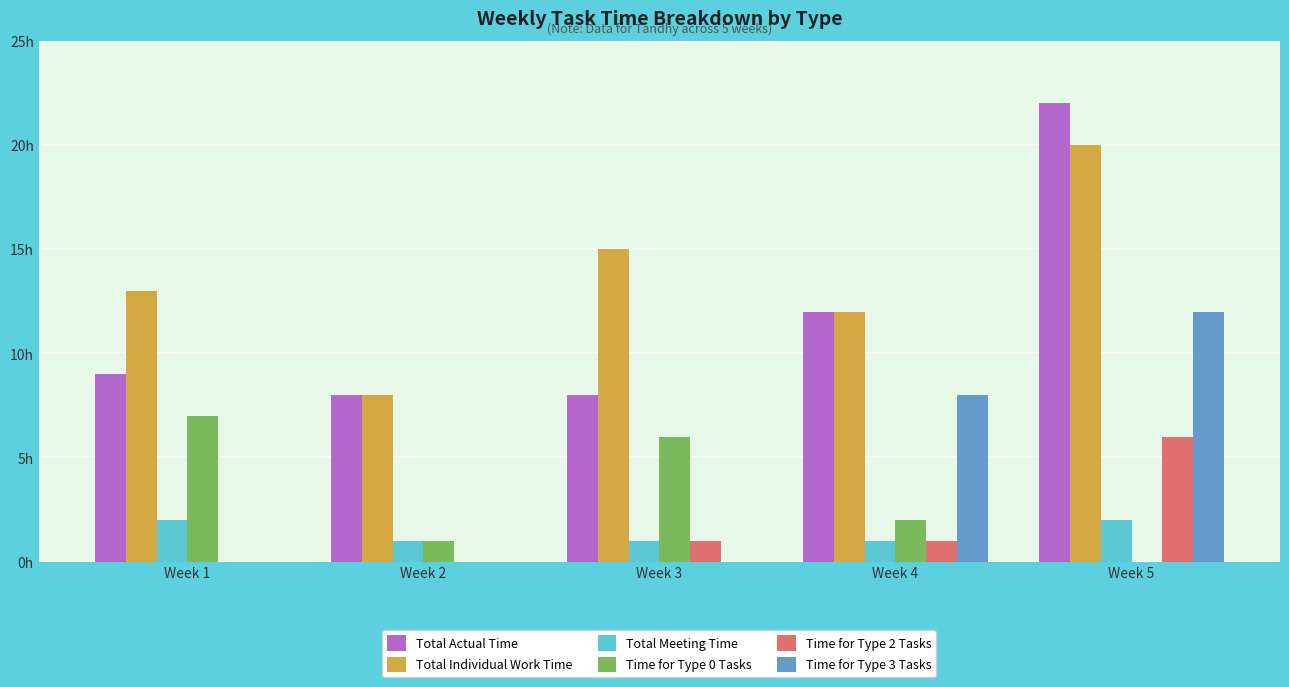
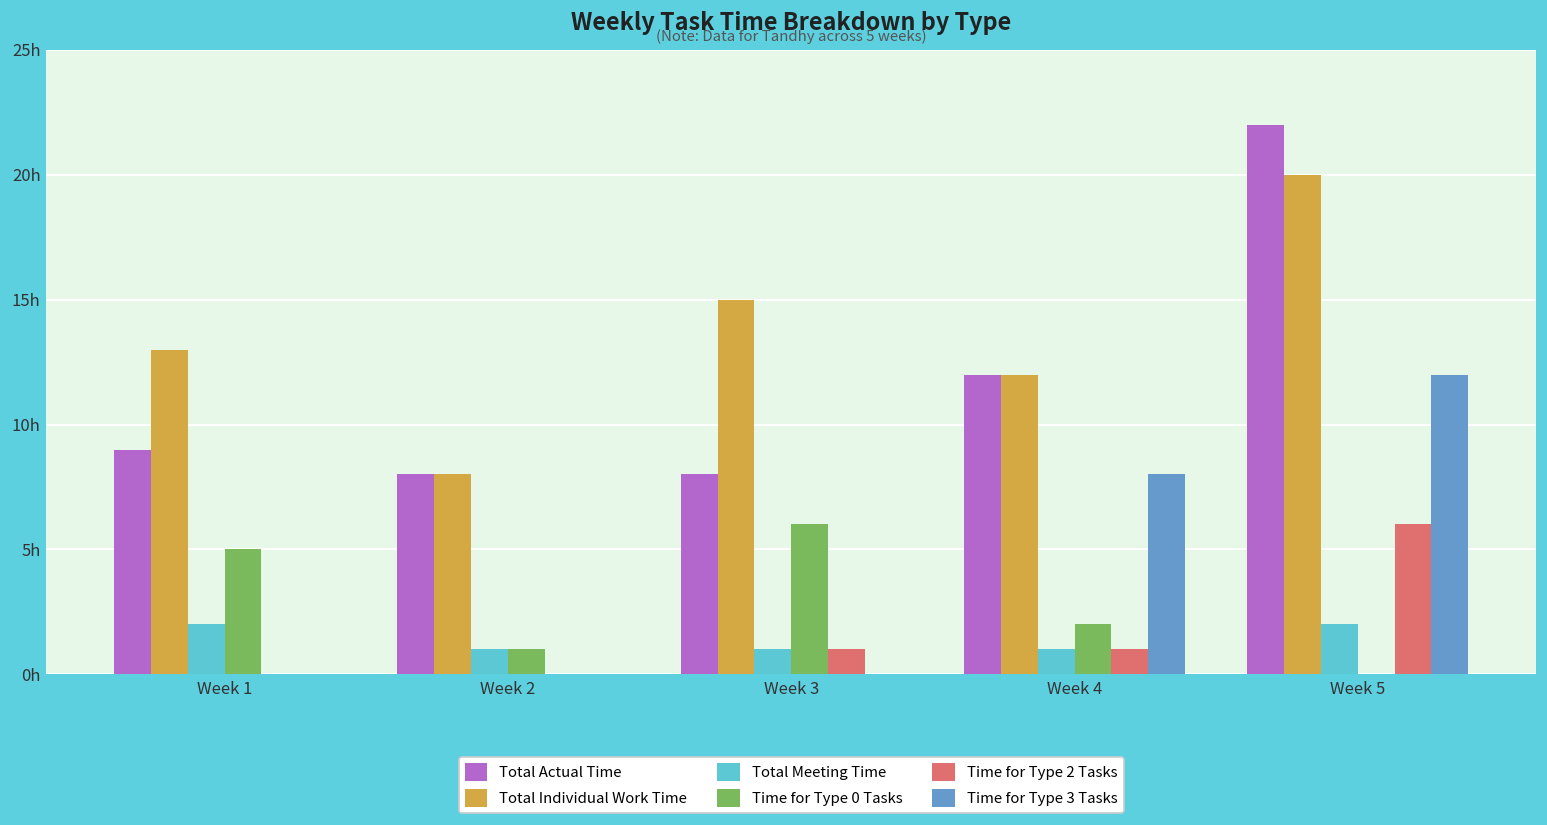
Time for Type 0 Tasks, Week 1: 7h -> 5h
